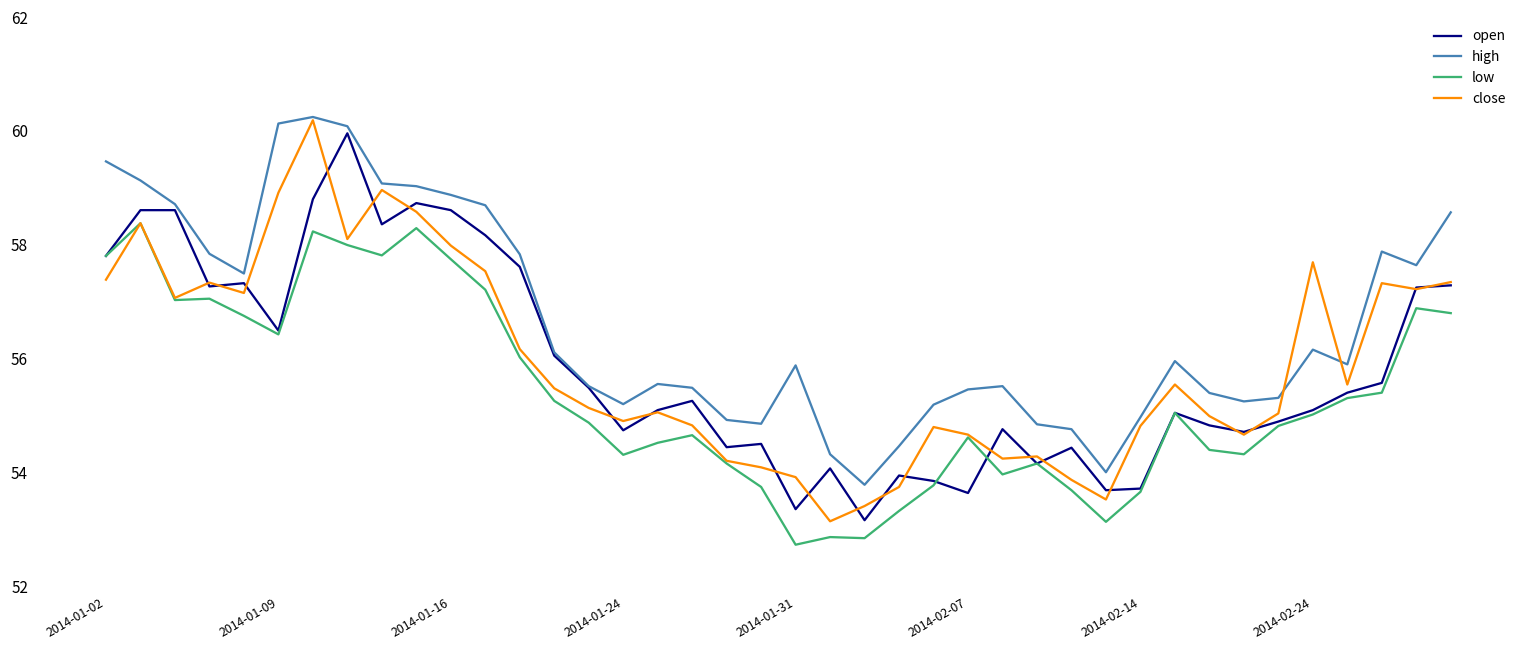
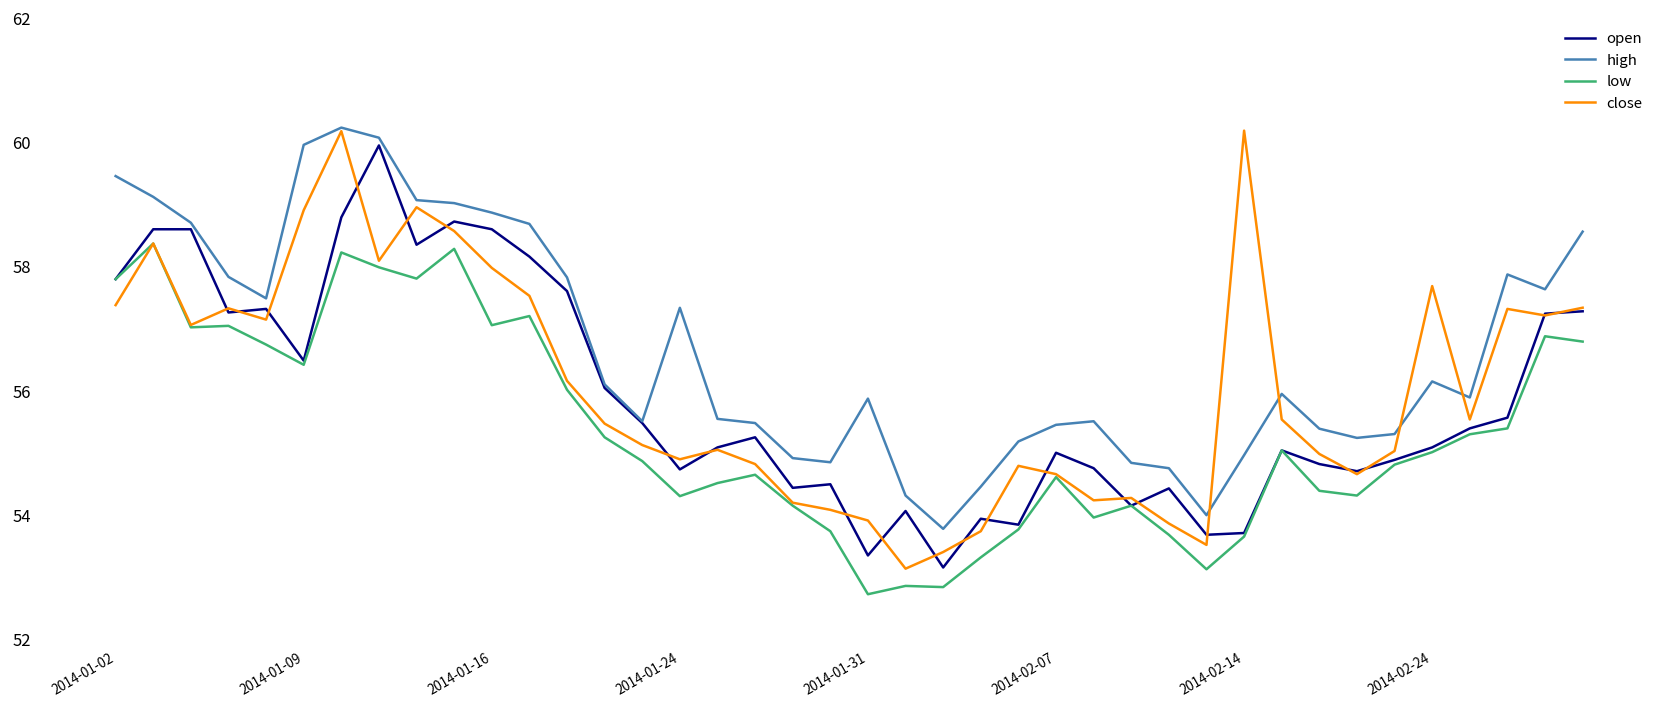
high, 2014-01-09: 60.1 -> 60.0
low, 2014-01-16: 57.7 -> 57.1
high, 2014-01-24: 55.2 -> 57.3
open, 2014-02-07: 53.6 -> 55.0
close, 2014-02-14: 54.8 -> 60.2
